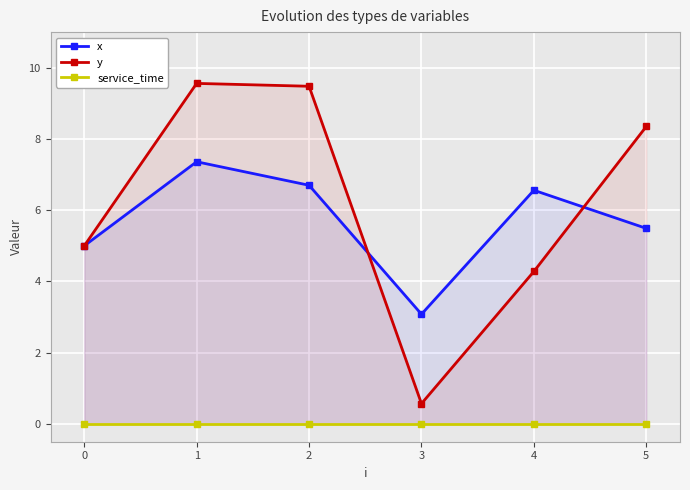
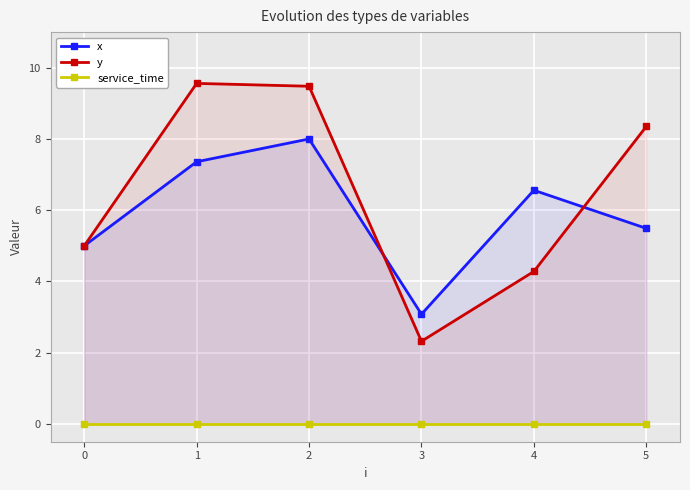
x, 2: 6.7 -> 8.0
y, 3: 0.6 -> 2.3
